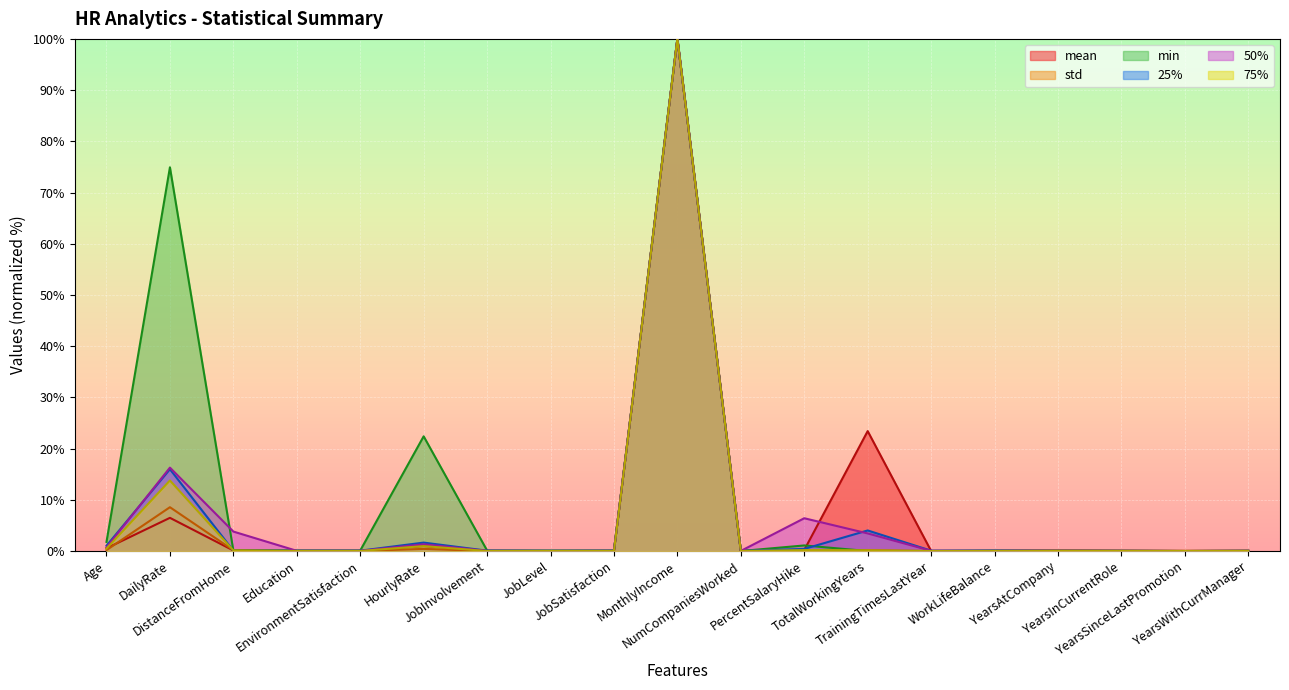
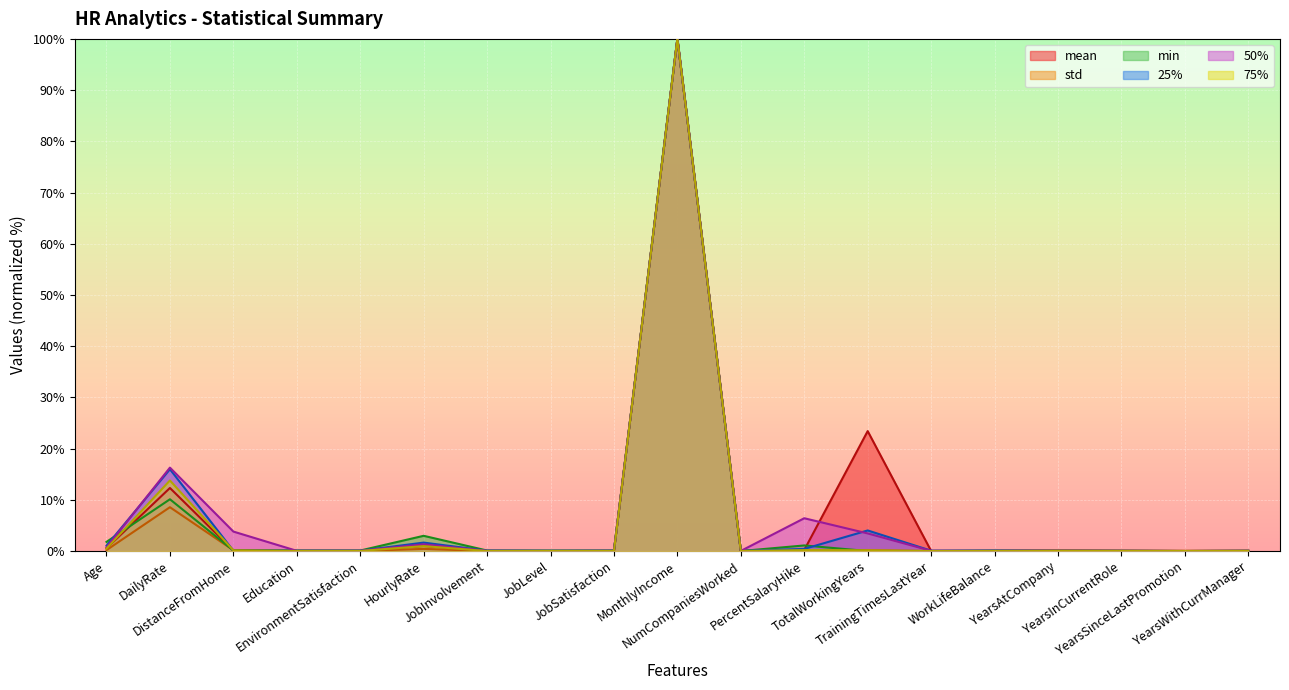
mean, DailyRate: 6% -> 12%
min, DailyRate: 75% -> 10%
min, HourlyRate: 22% -> 3%
